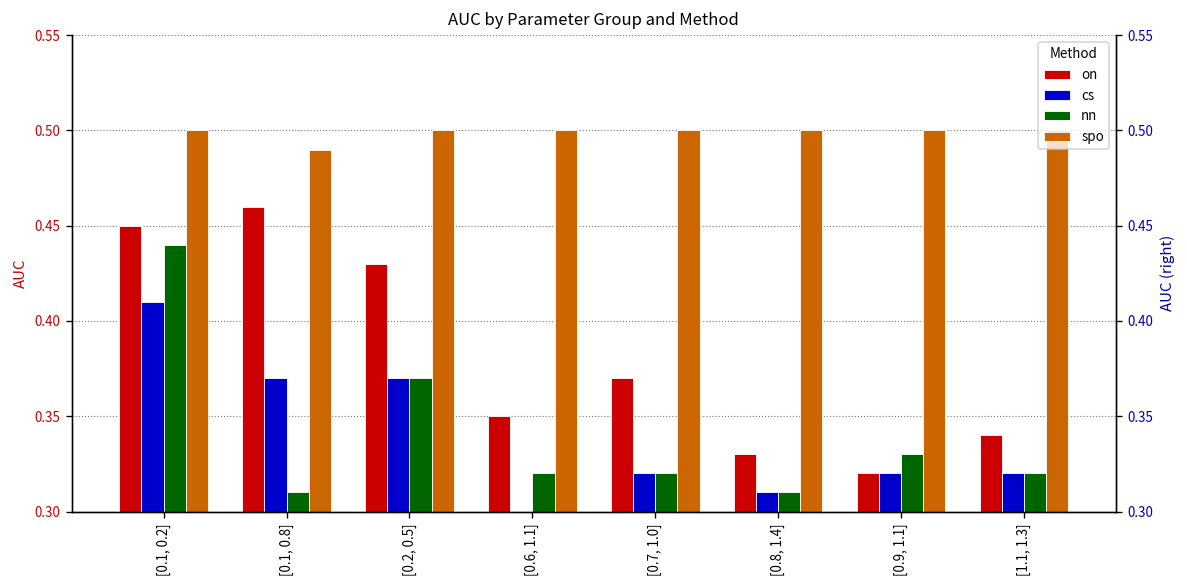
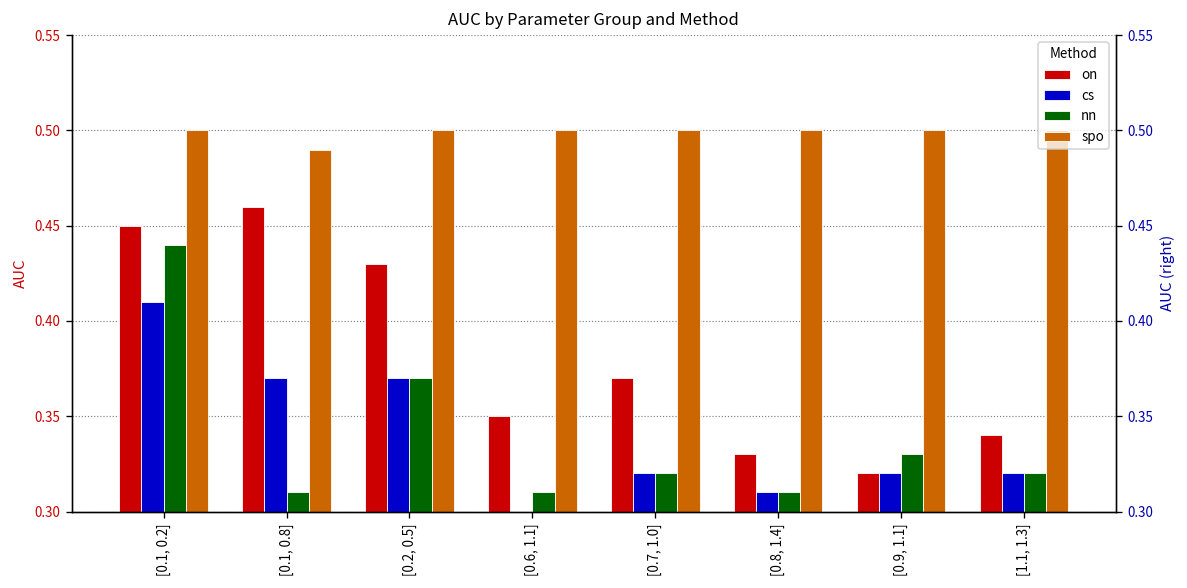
nn, [0.6, 1.1]: 0.32 -> 0.31
